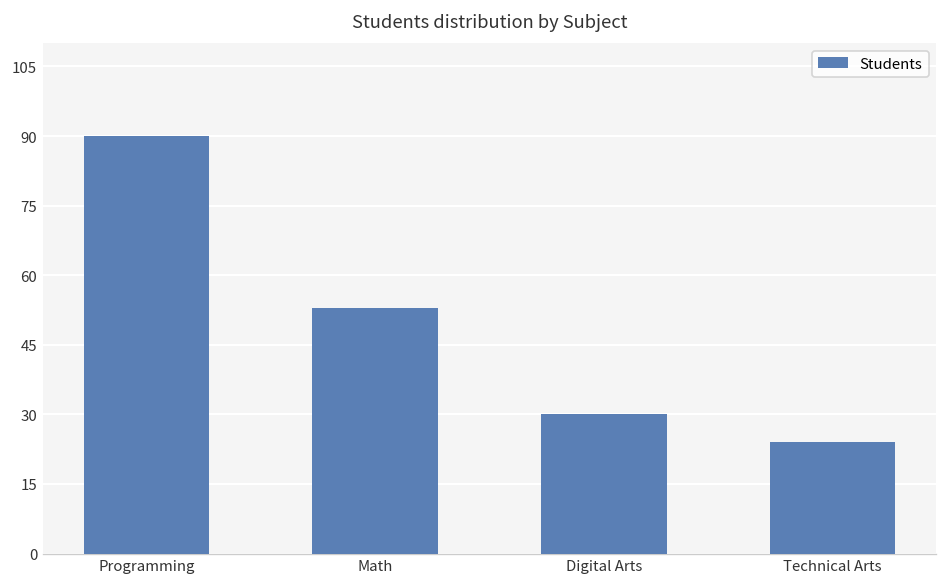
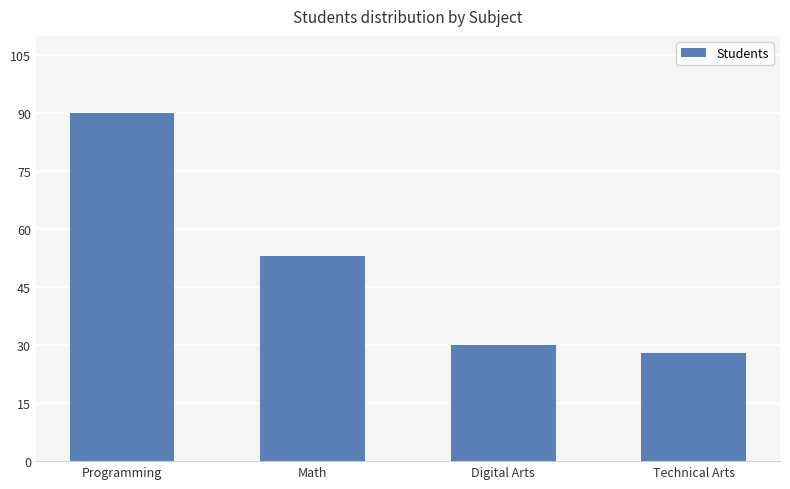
Technical Arts: 24 -> 28
